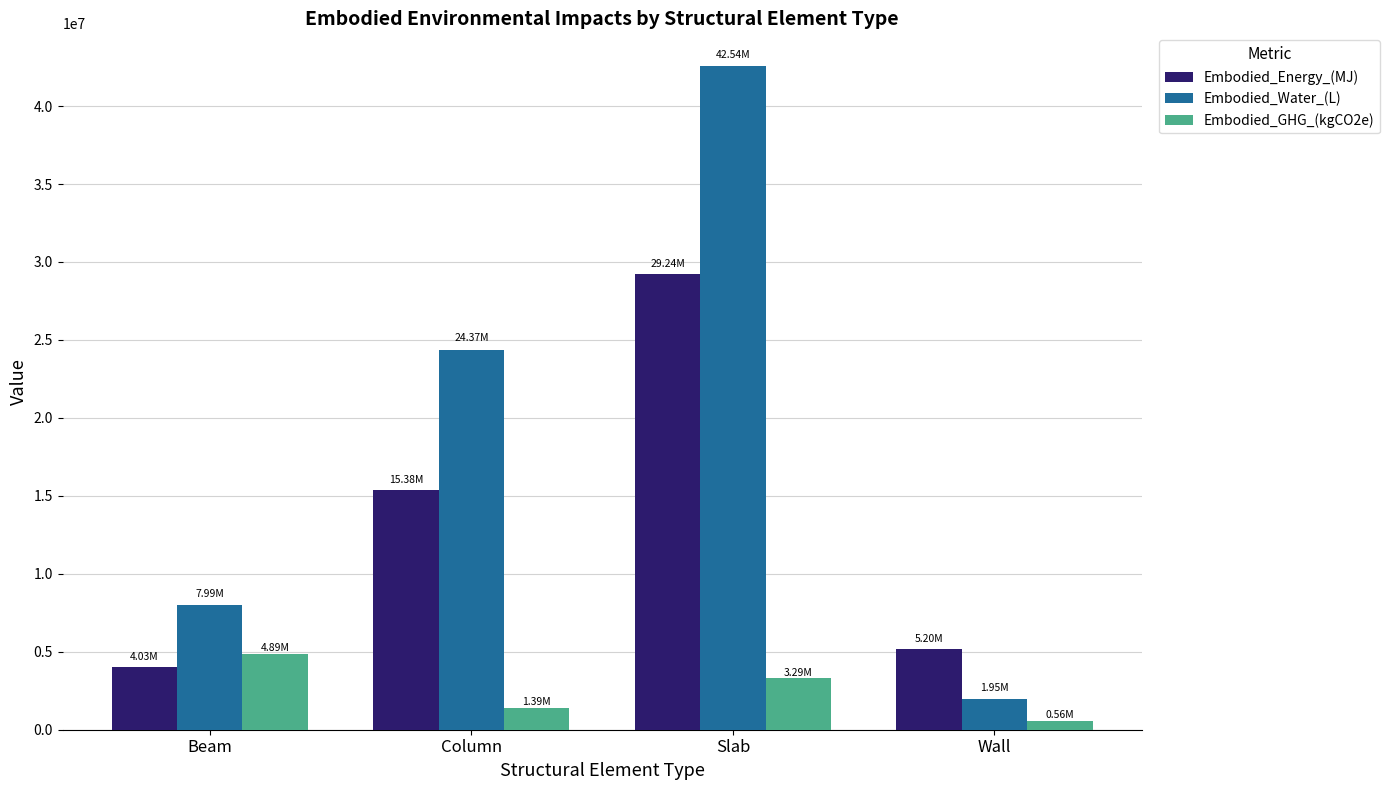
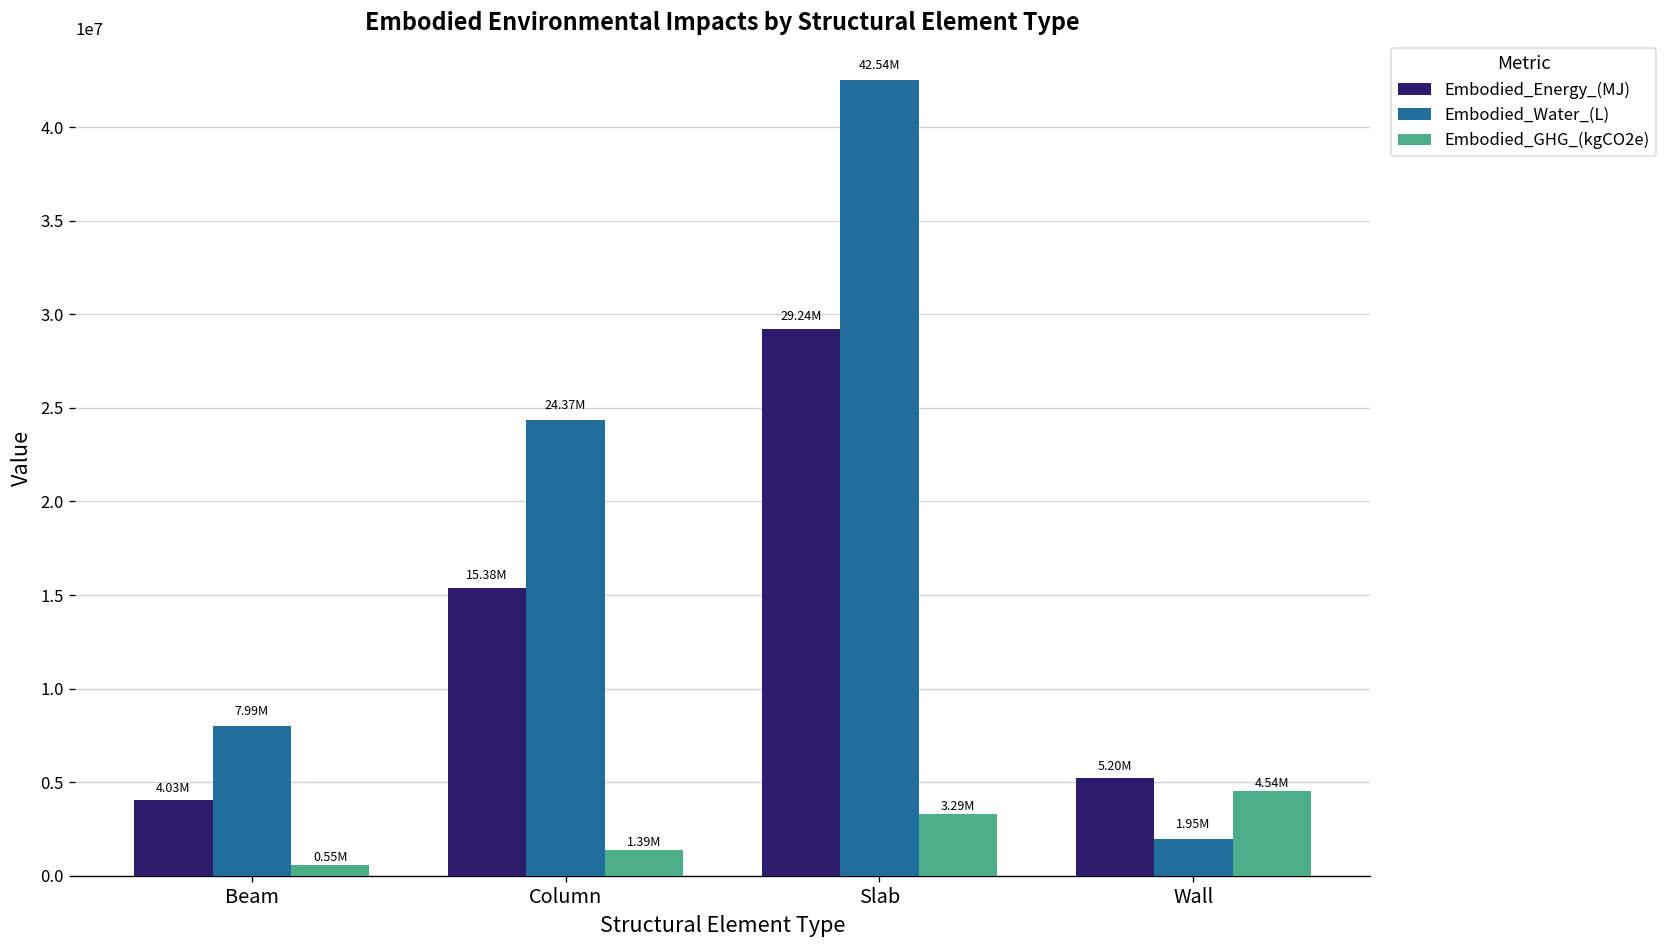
Embodied_GHG_(kgCO2e), Beam: 4.89M -> 0.55M
Embodied_GHG_(kgCO2e), Wall: 0.56M -> 4.54M
